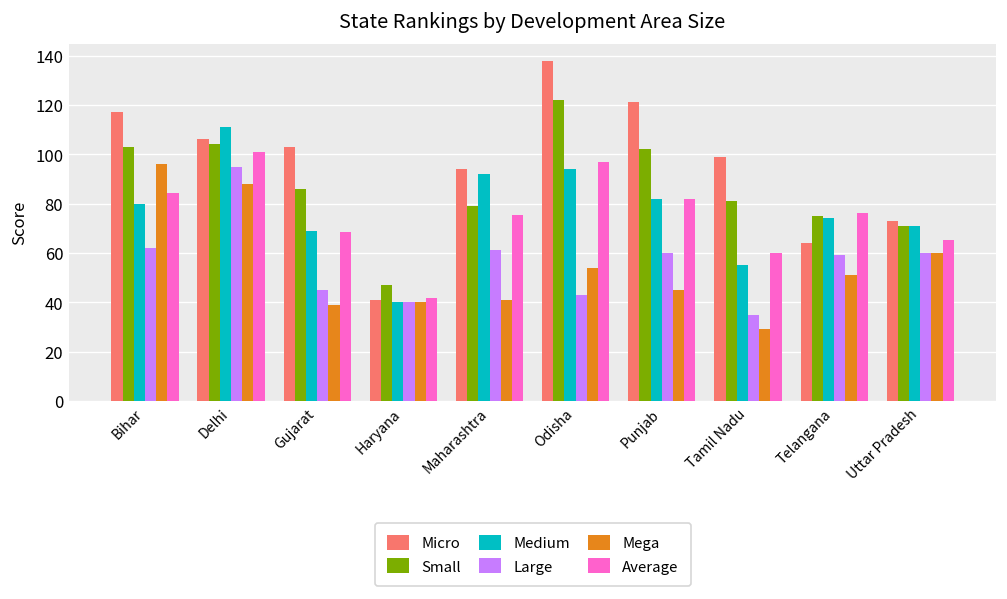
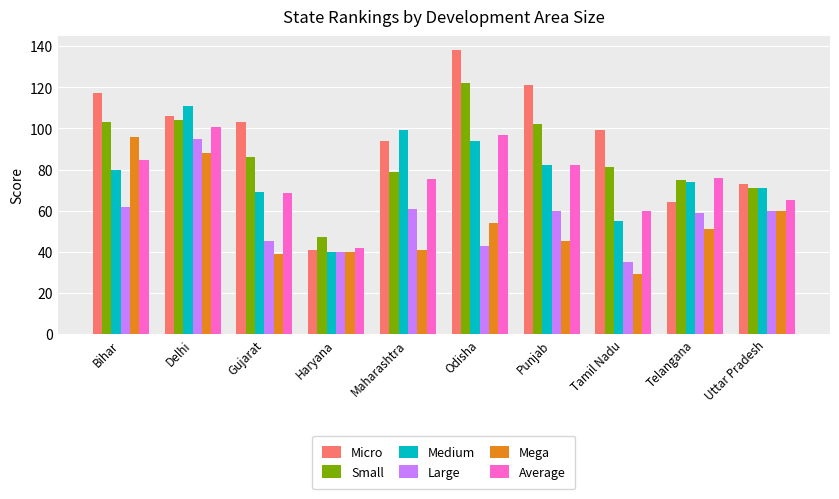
Medium, Maharashtra: 92 -> 99
